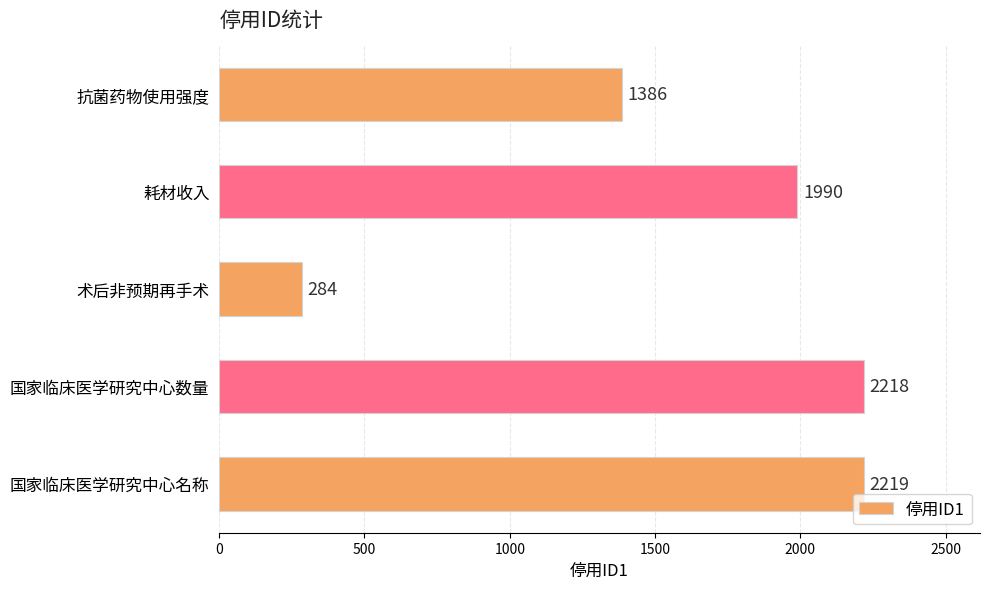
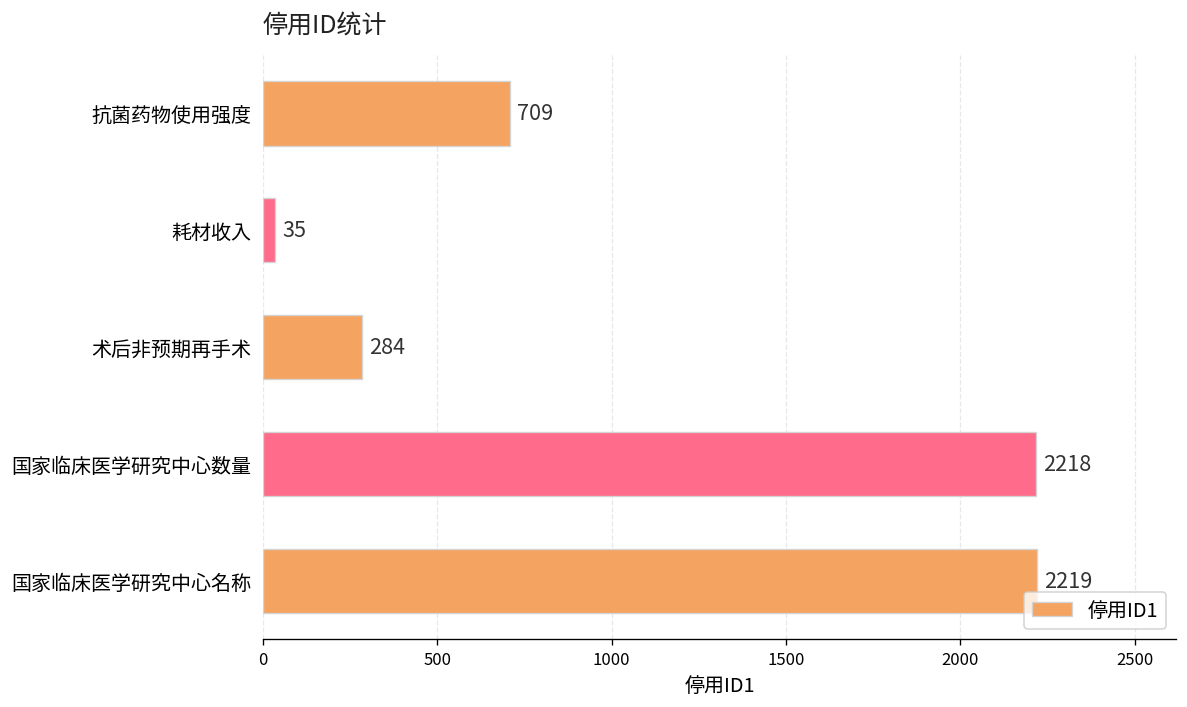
抗菌药物使用强度: 1386 -> 709
耗材收入: 1990 -> 35
